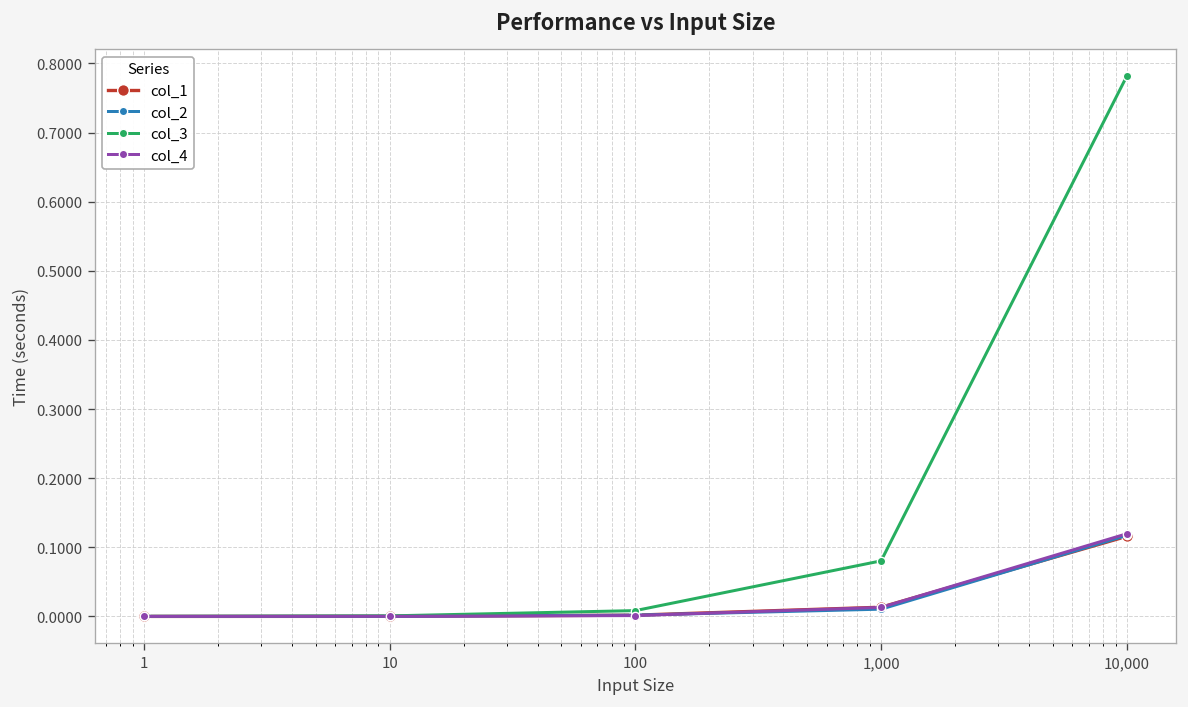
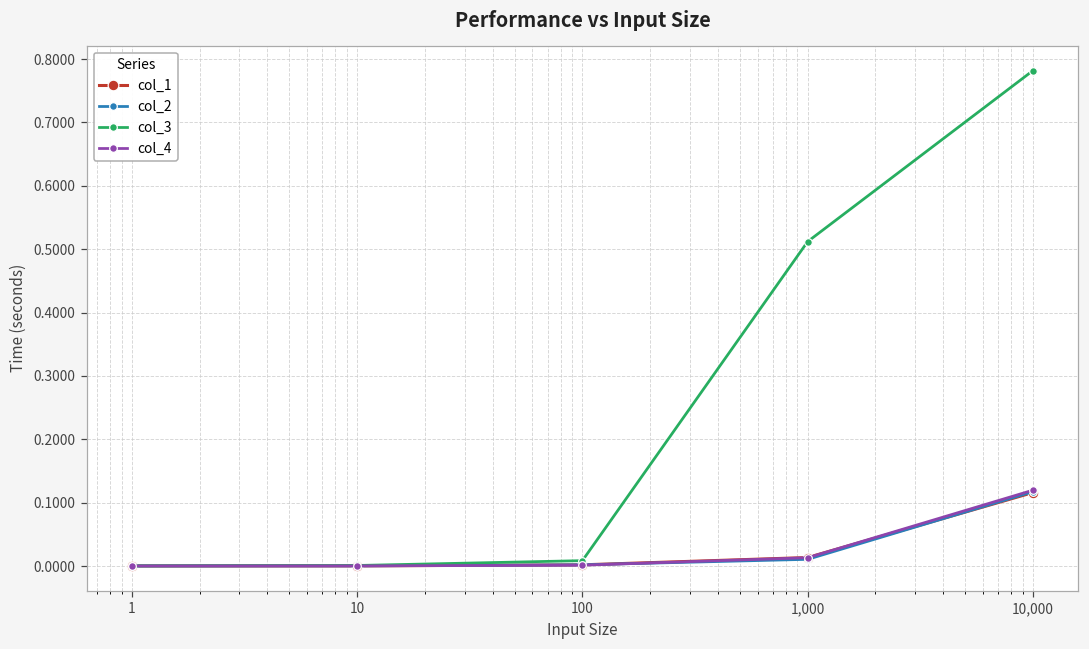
col_3, 1,000: 0.08 -> 0.51
